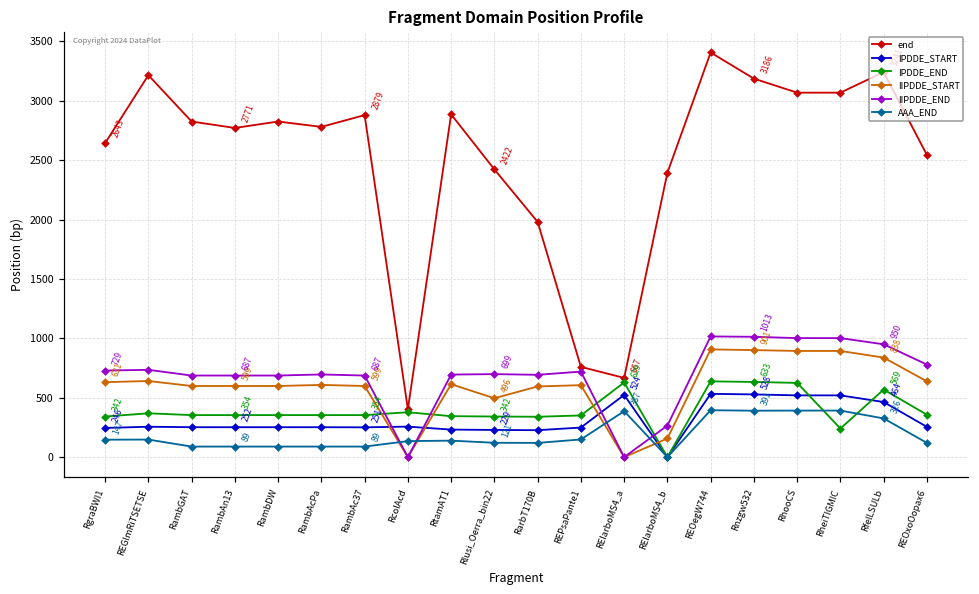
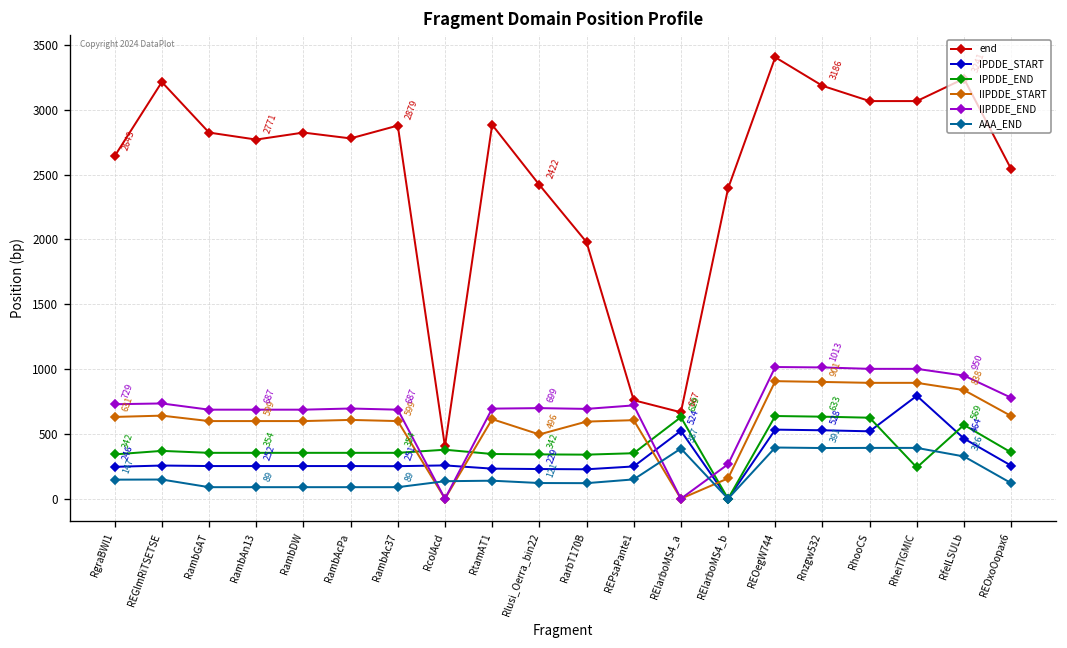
IPDDE_START, RheiTIGMIC: 520 -> 790
